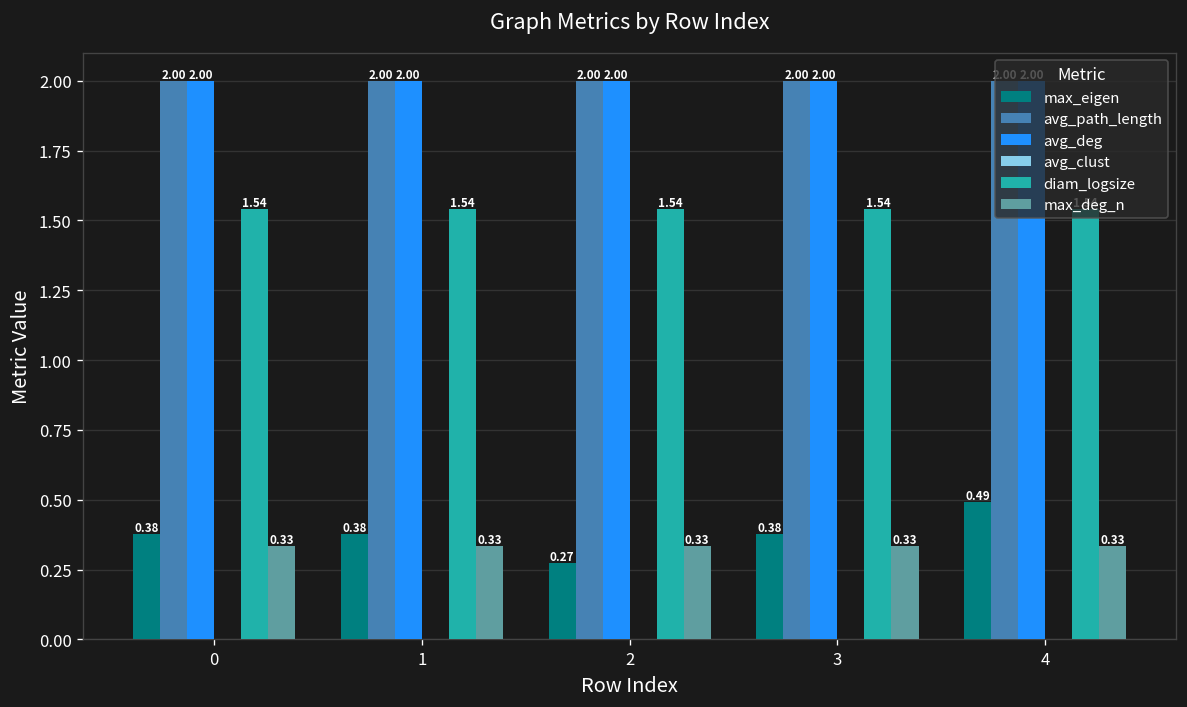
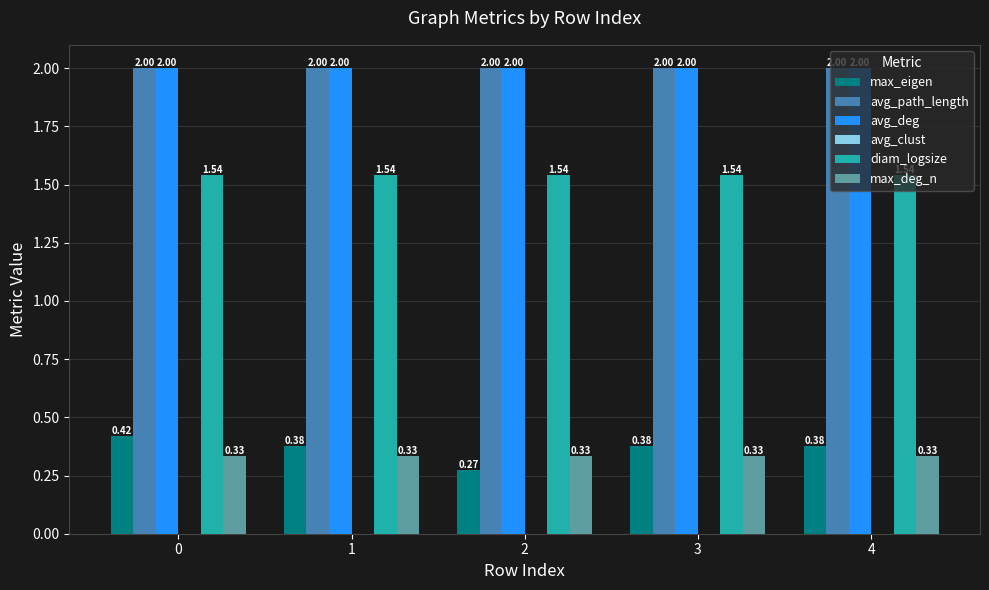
max_eigen, 0: 0.38 -> 0.42
max_eigen, 4: 0.49 -> 0.38
